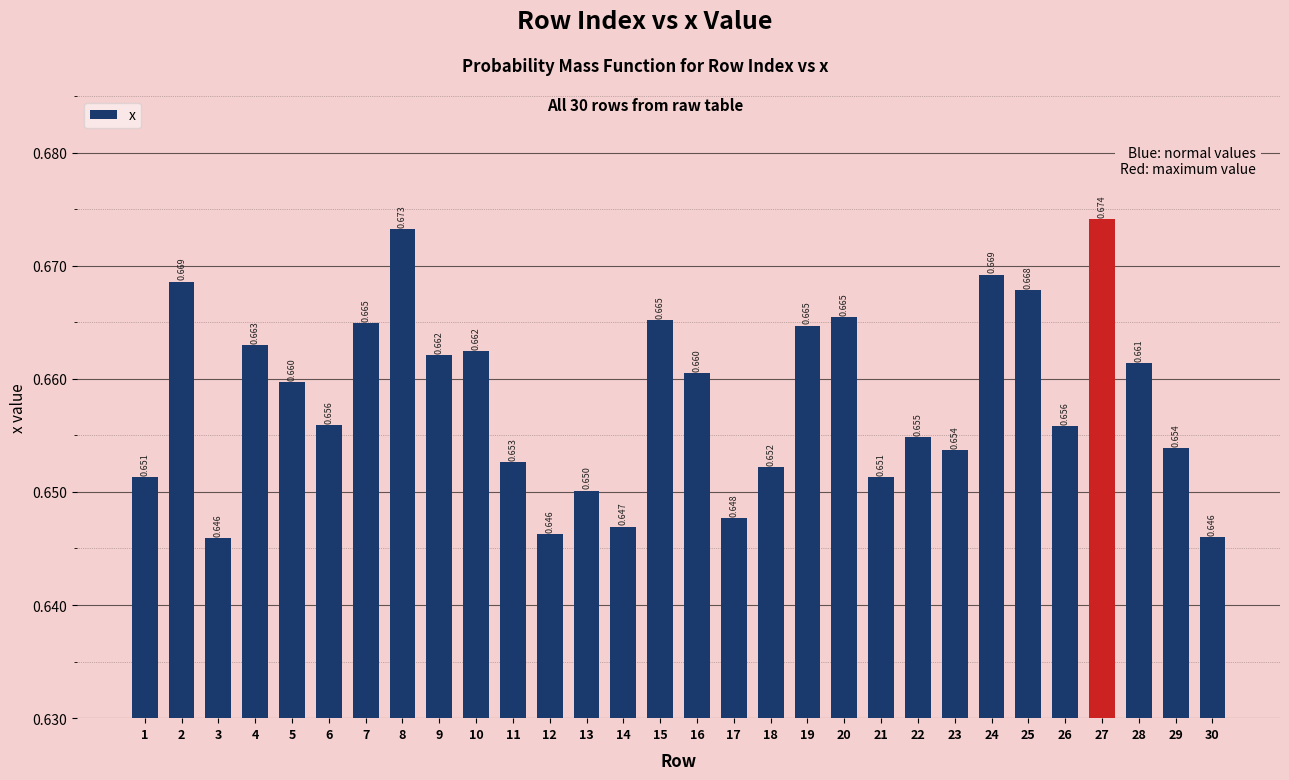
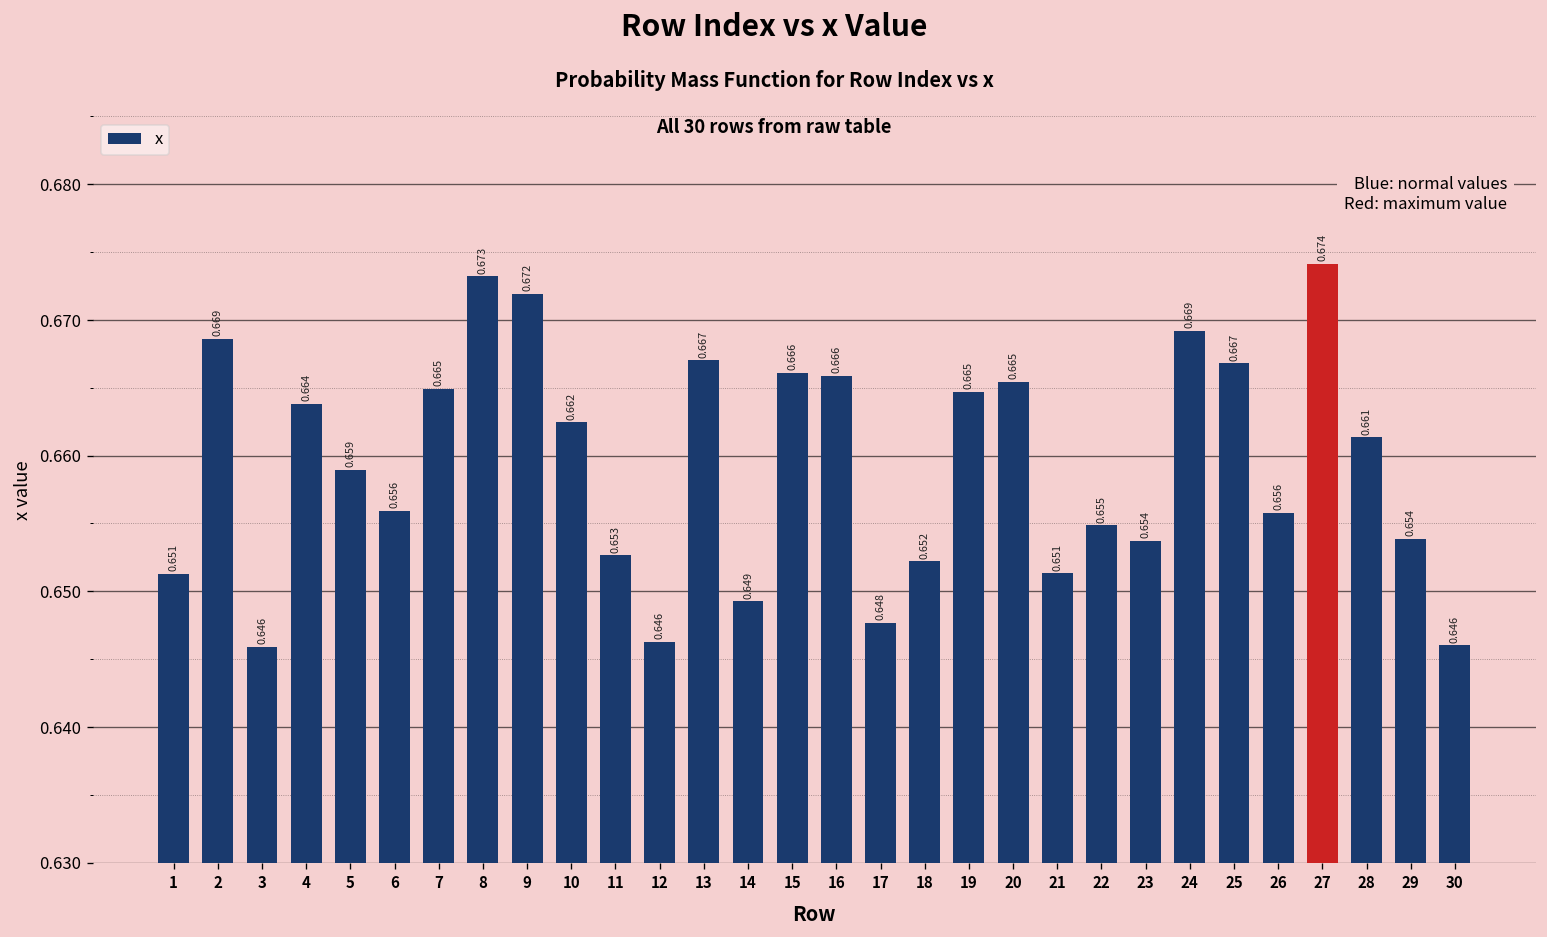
4: 0.663 -> 0.664
5: 0.660 -> 0.659
9: 0.662 -> 0.672
13: 0.650 -> 0.667
14: 0.647 -> 0.649
15: 0.665 -> 0.666
16: 0.660 -> 0.666
25: 0.668 -> 0.667
